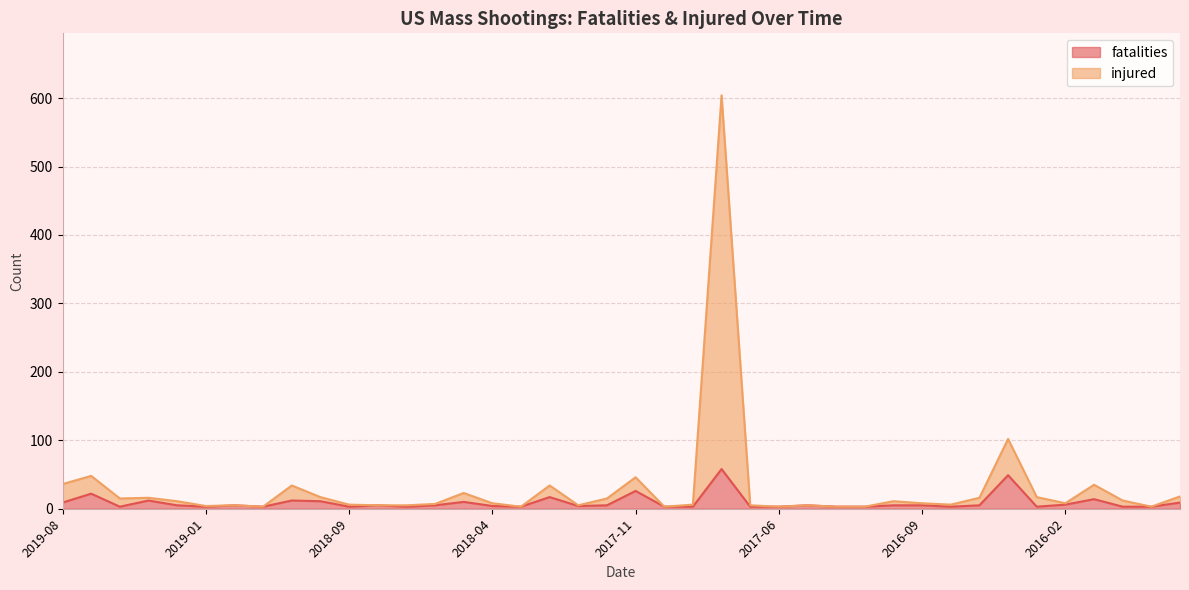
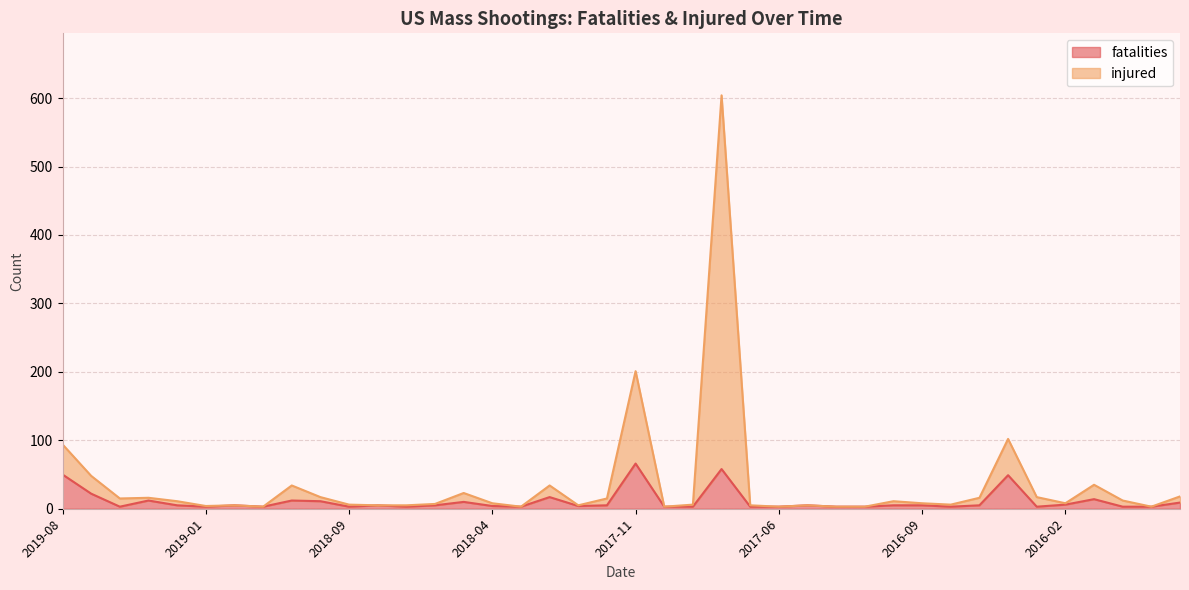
fatalities, 2019-08: 10 -> 50
injured, 2019-08: 30 -> 40
fatalities, 2017-11: 30 -> 70
injured, 2017-11: 20 -> 140
